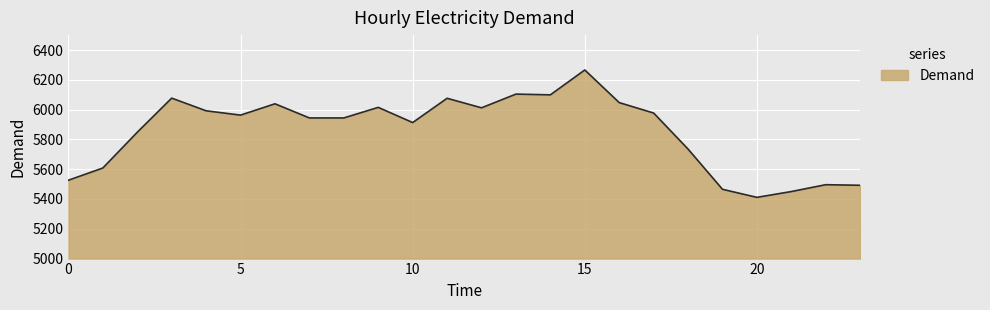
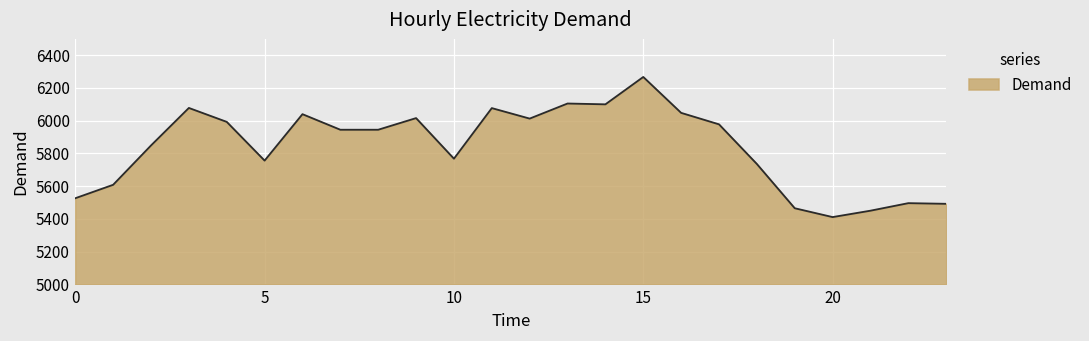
5: 5960 -> 5760
10: 5910 -> 5770
